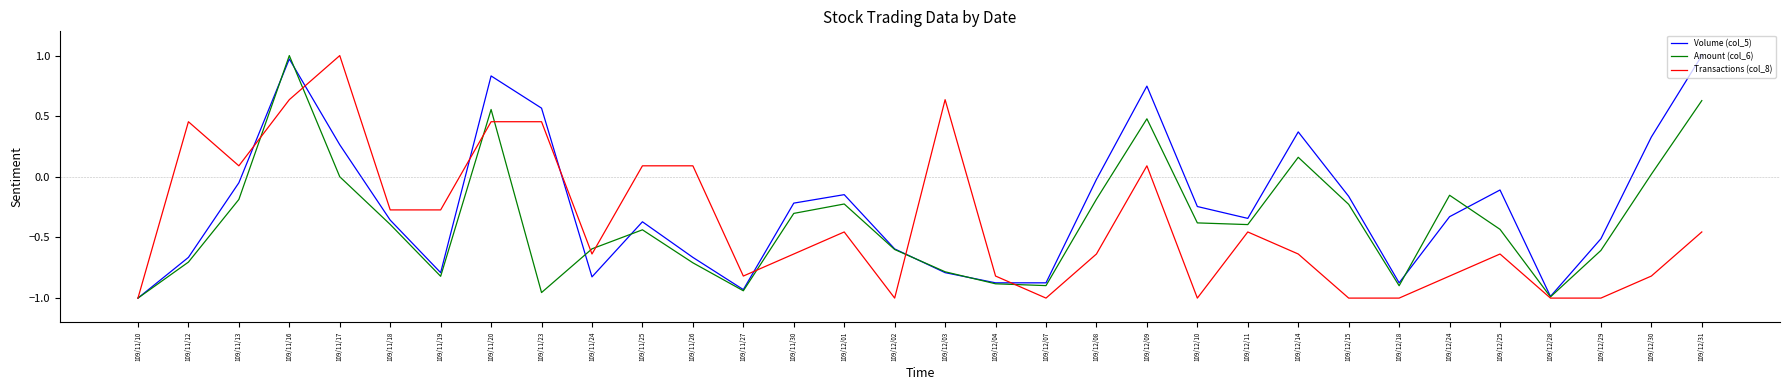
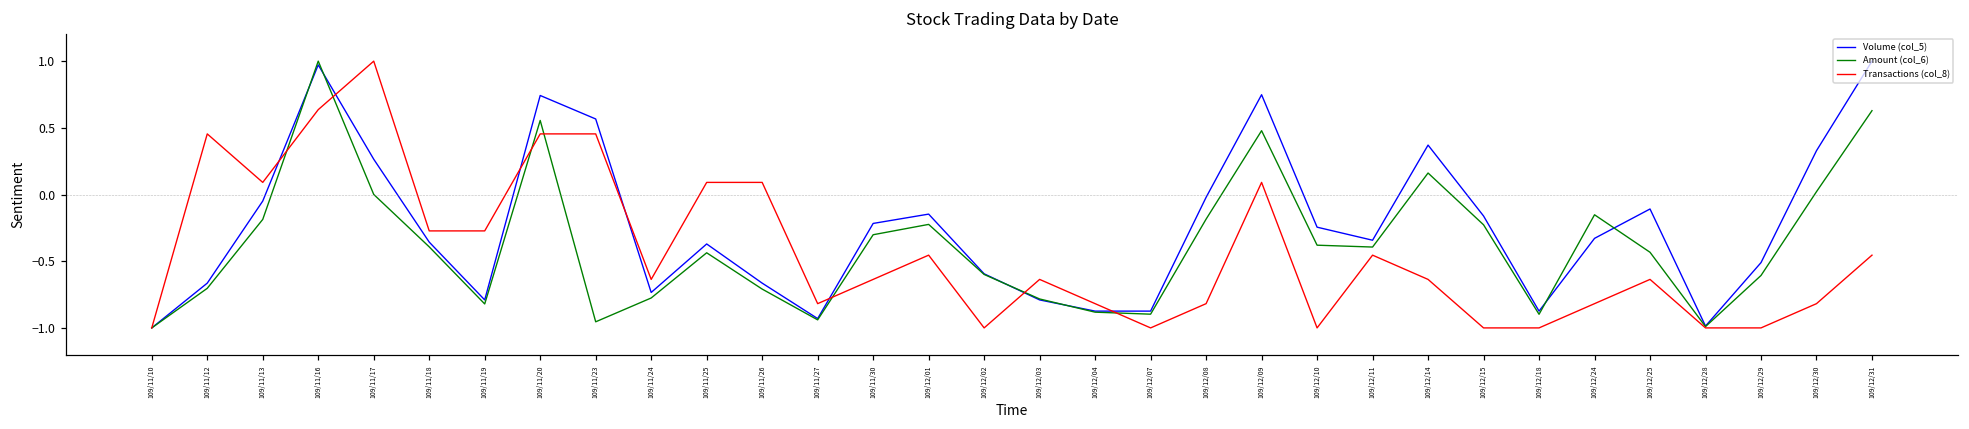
Volume (col_5), 109/11/20: 0.83 -> 0.74
Volume (col_5), 109/11/24: -0.82 -> -0.73
Amount (col_6), 109/11/24: -0.59 -> -0.78
Transactions (col_8), 109/12/03: 0.64 -> -0.64
Transactions (col_8), 109/12/08: -0.64 -> -0.82
